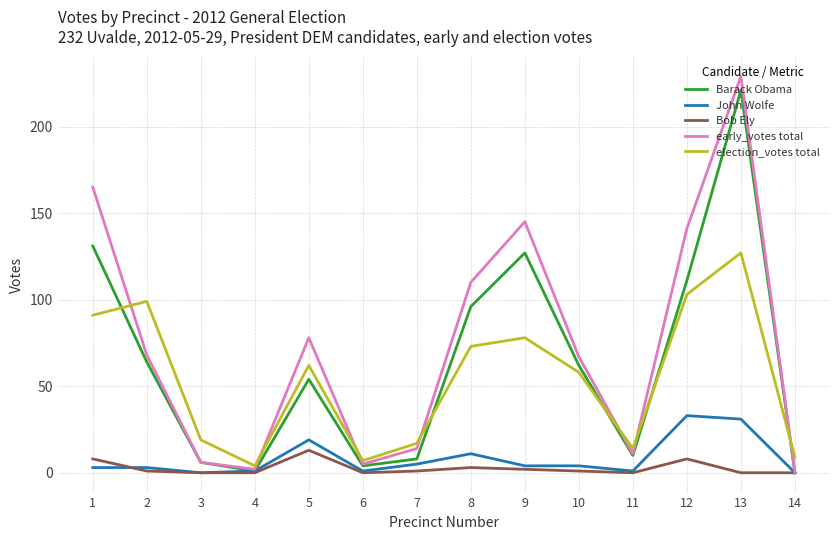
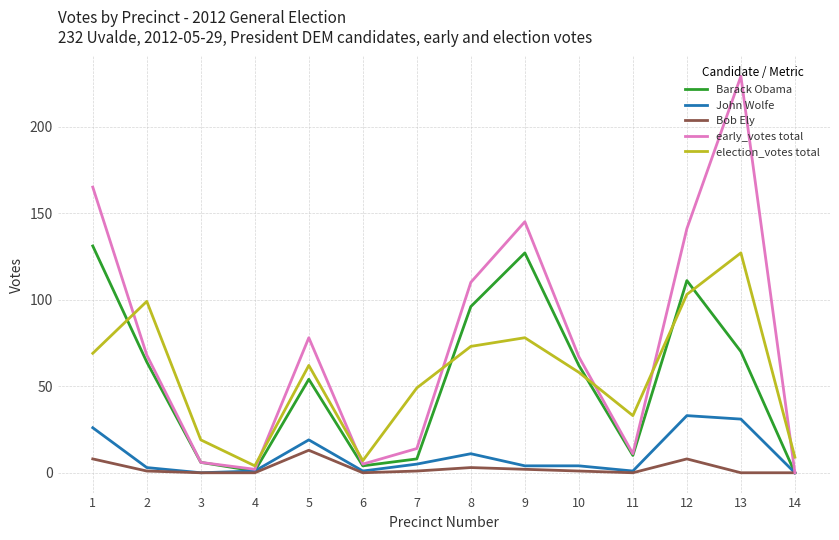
John Wolfe, 1: 3 -> 26
election_votes total, 1: 91 -> 69
election_votes total, 7: 17 -> 49
election_votes total, 11: 14 -> 33
Barack Obama, 13: 221 -> 70
